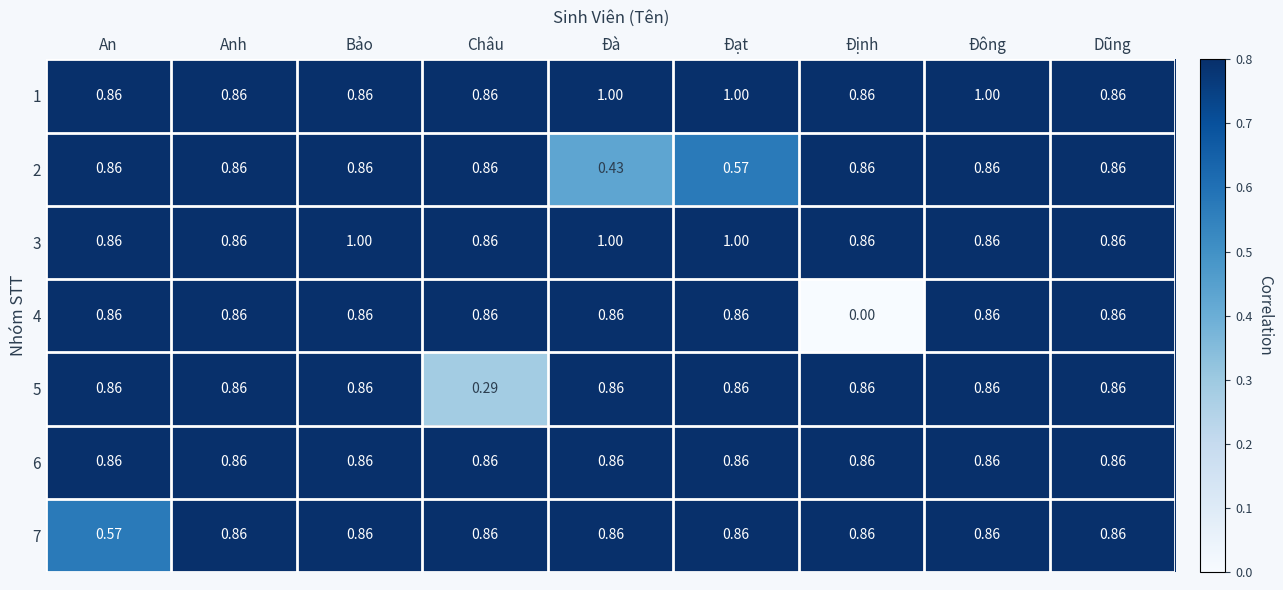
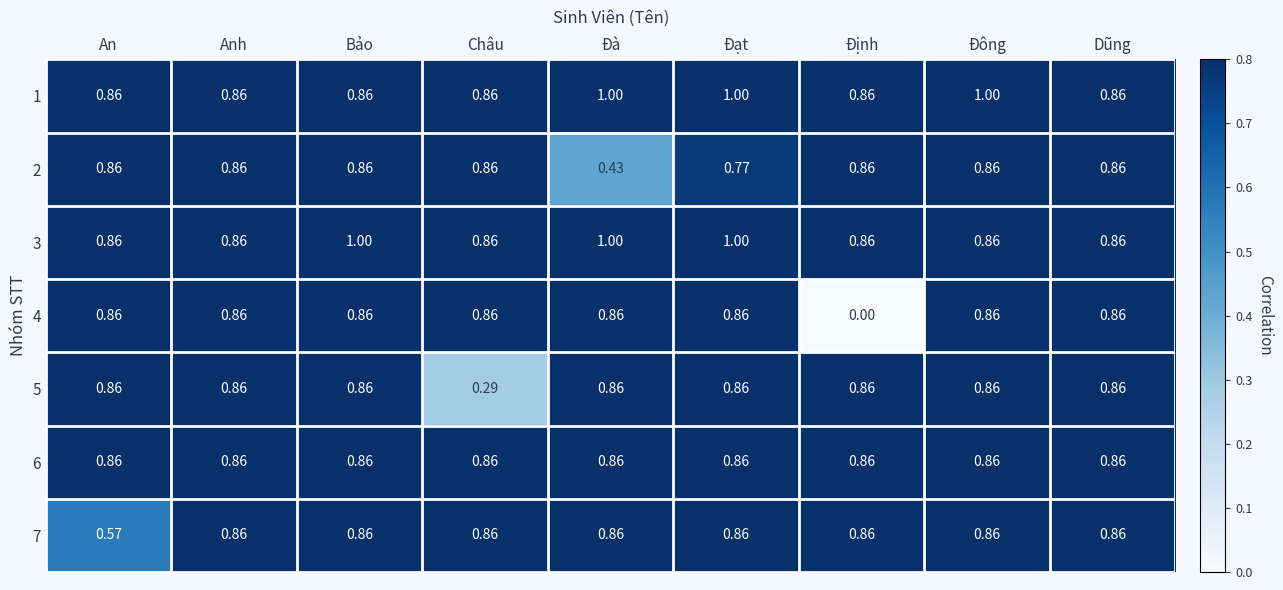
2, Đạt: 0.57 -> 0.77
